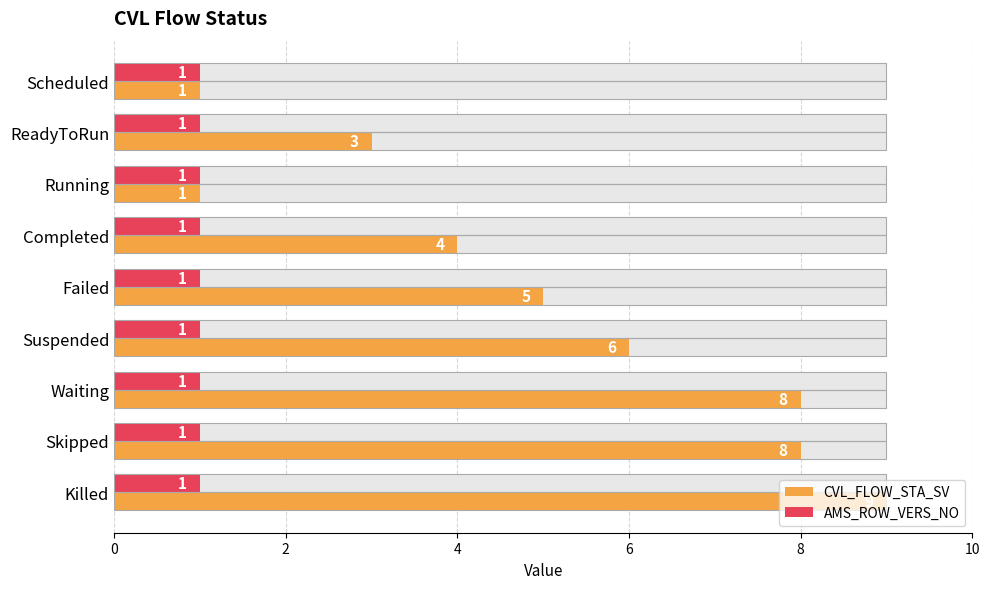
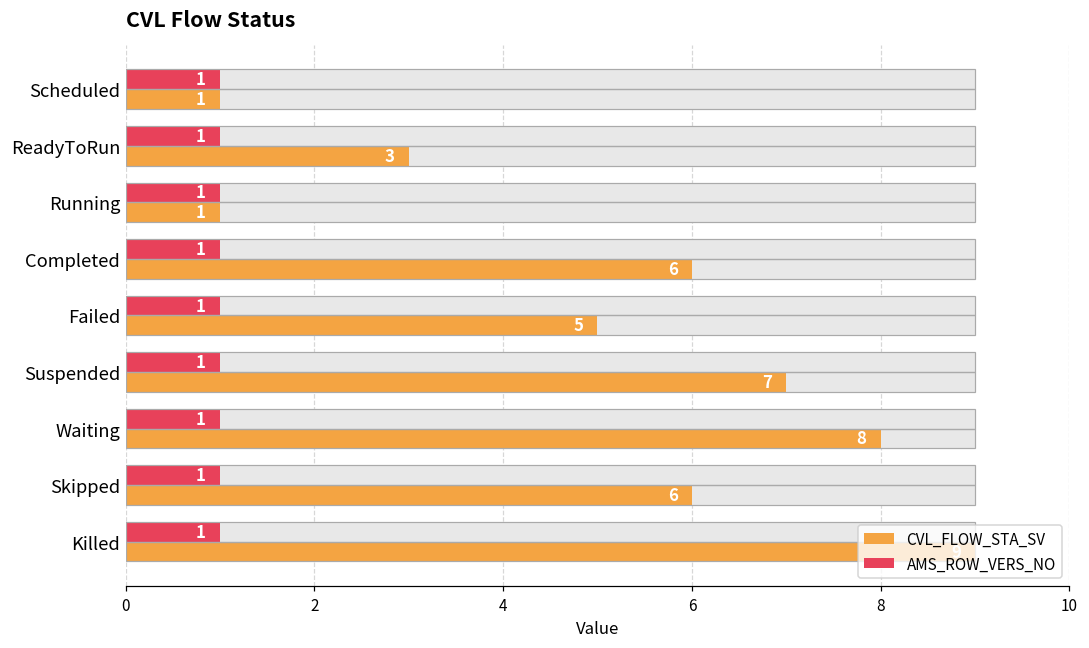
CVL_FLOW_STA_SV, Completed: 4 -> 6
CVL_FLOW_STA_SV, Suspended: 6 -> 7
CVL_FLOW_STA_SV, Skipped: 8 -> 6
